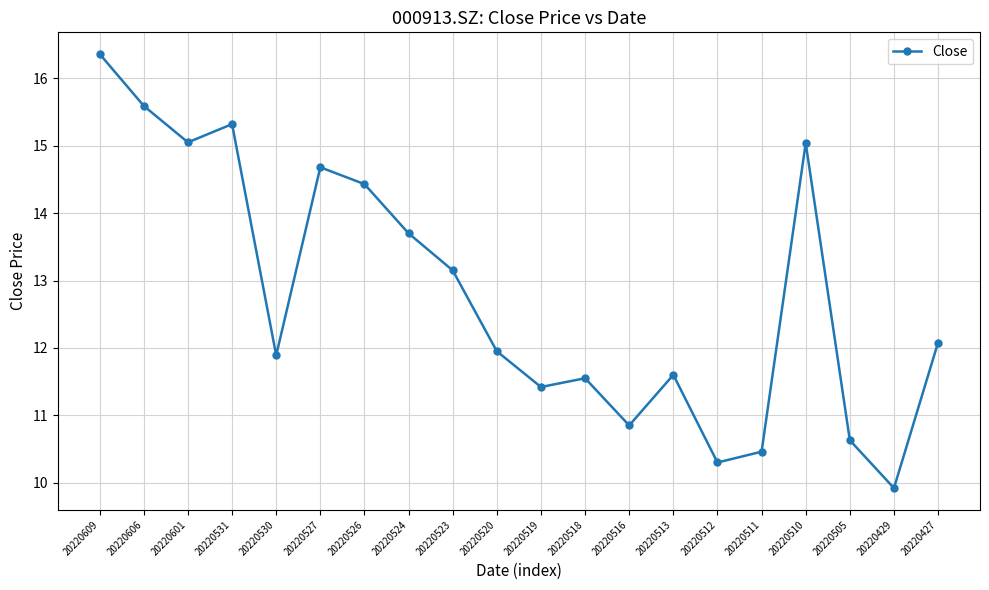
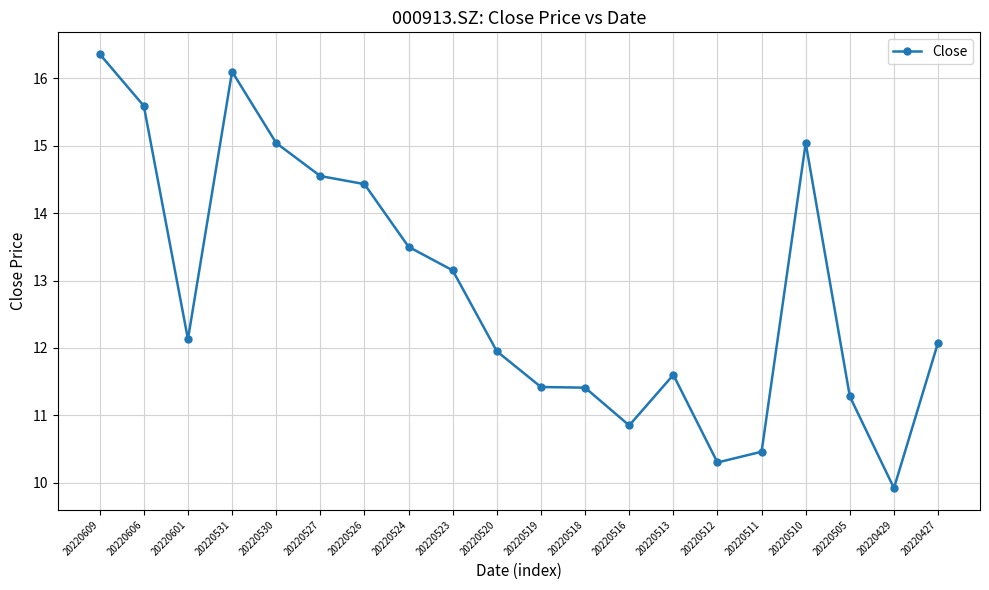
20220601: 15.1 -> 12.1
20220531: 15.3 -> 16.1
20220530: 11.9 -> 15.0
20220527: 14.7 -> 14.6
20220524: 13.7 -> 13.5
20220518: 11.6 -> 11.4
20220505: 10.6 -> 11.3
